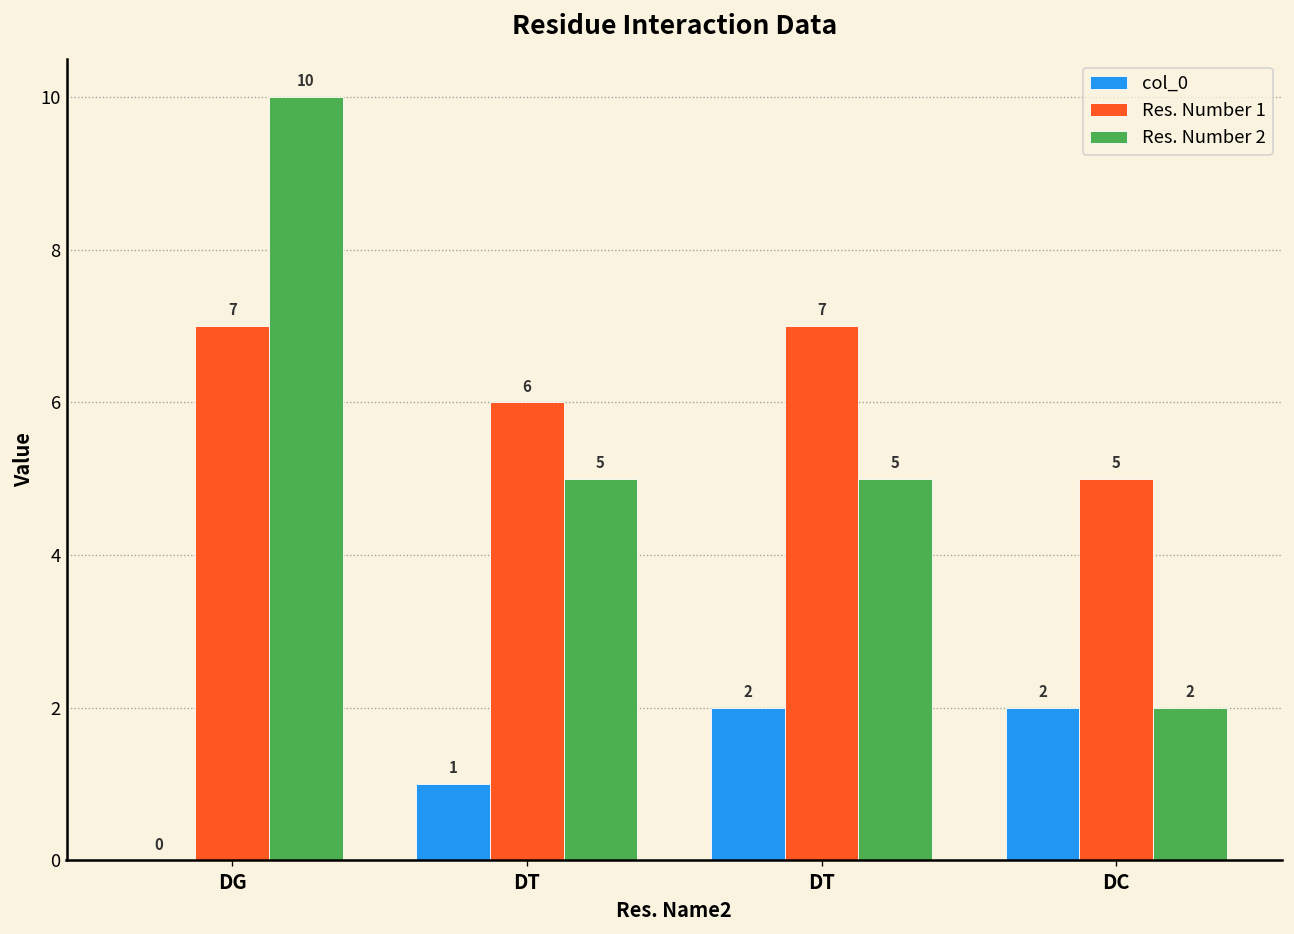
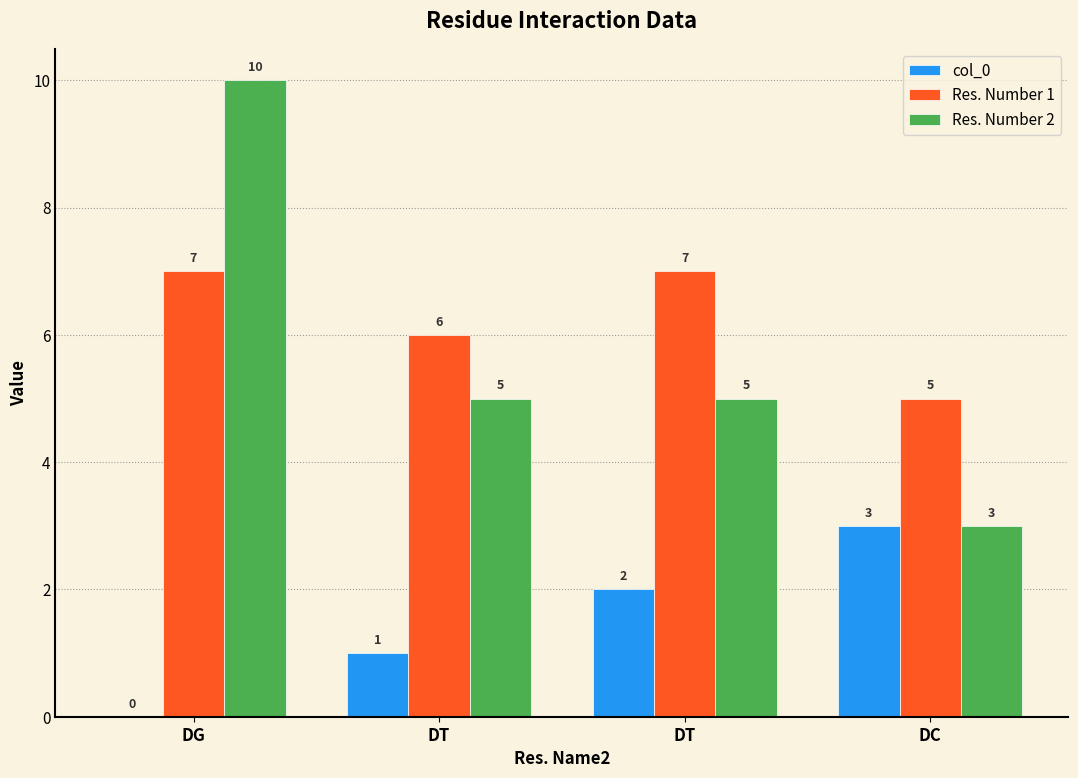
col_0, DC: 2 -> 3
Res. Number 2, DC: 2 -> 3
